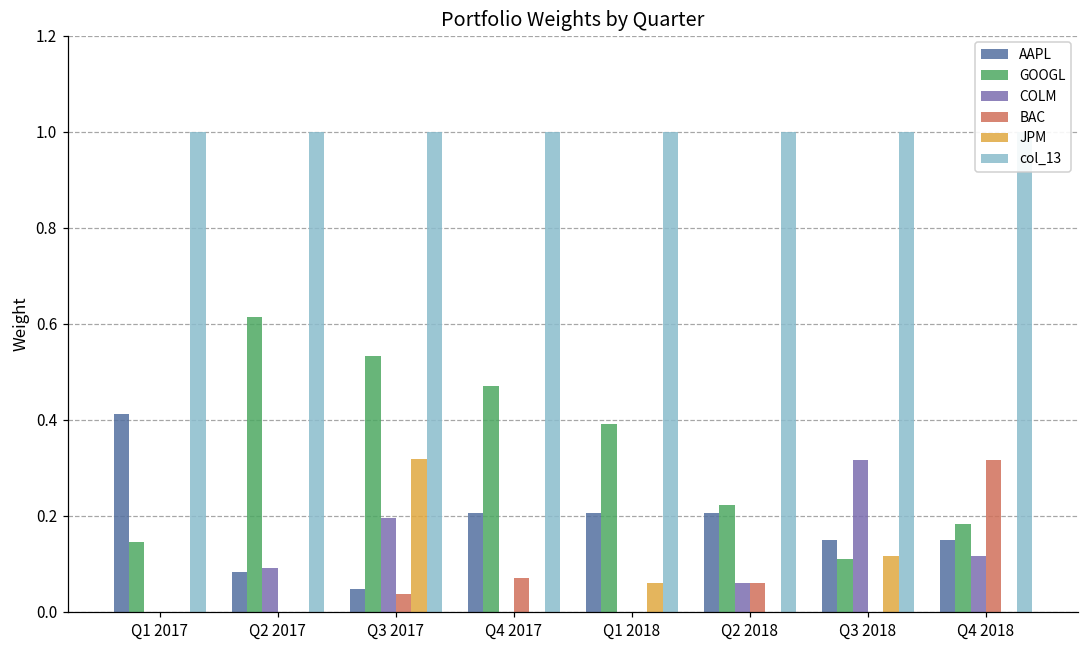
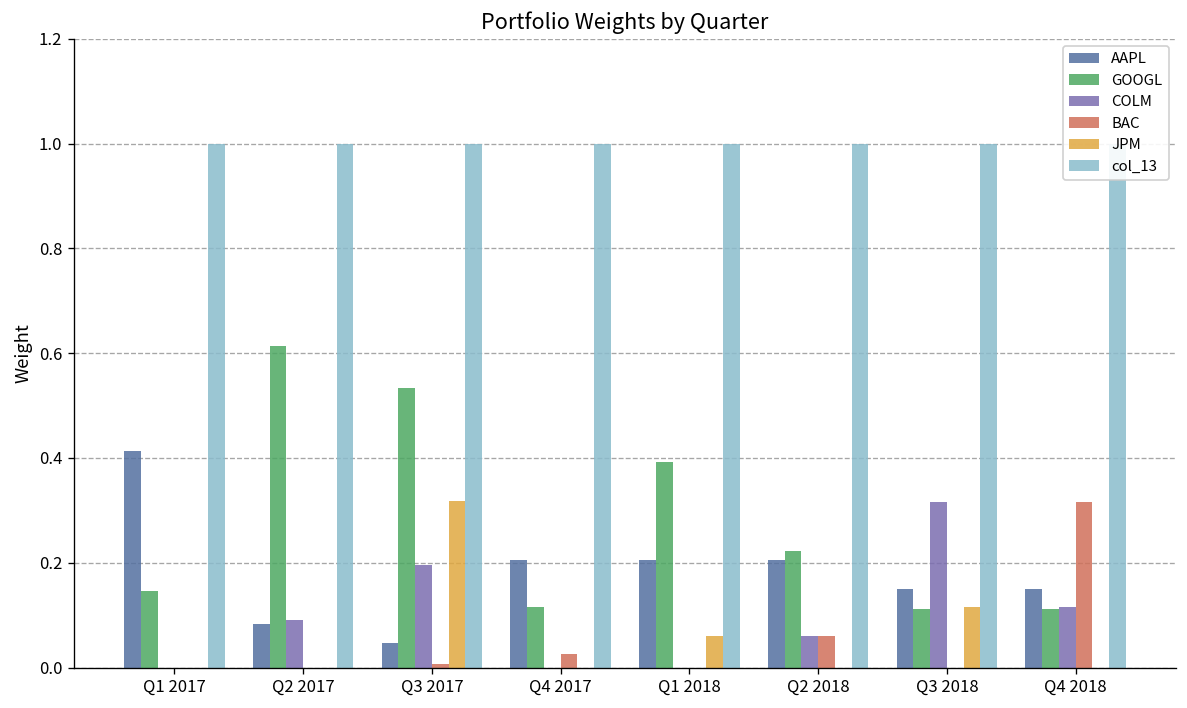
BAC, Q3 2017: 0.04 -> 0.01
GOOGL, Q4 2017: 0.47 -> 0.11
BAC, Q4 2017: 0.07 -> 0.03
GOOGL, Q4 2018: 0.18 -> 0.11
